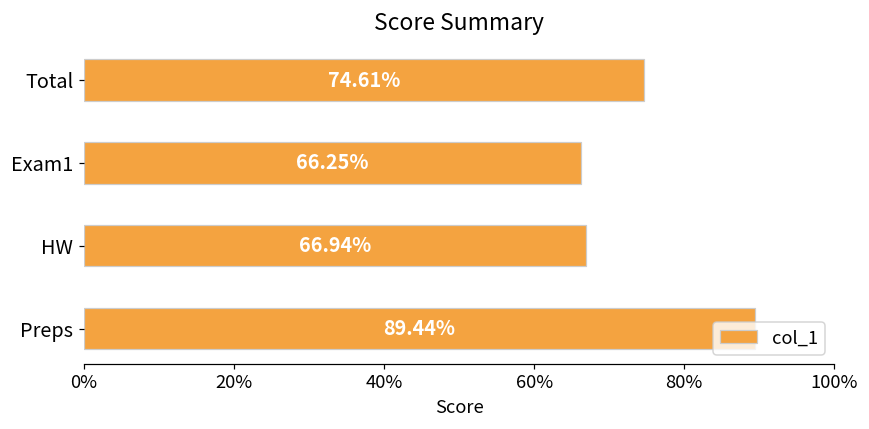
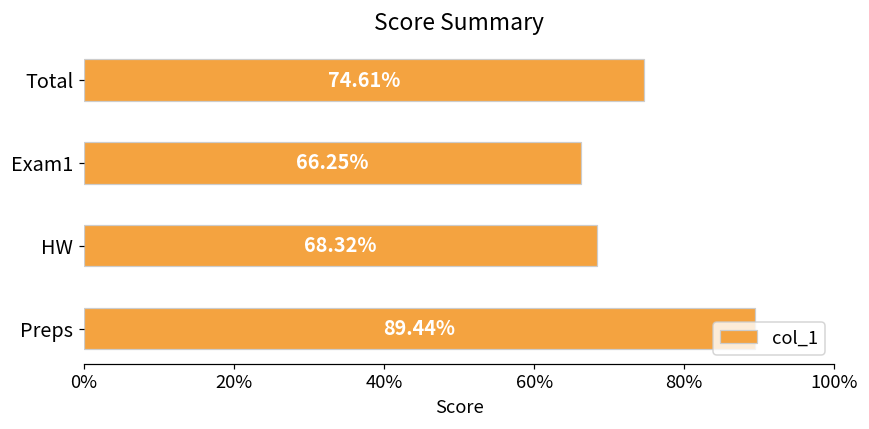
HW: 66.94% -> 68.32%
